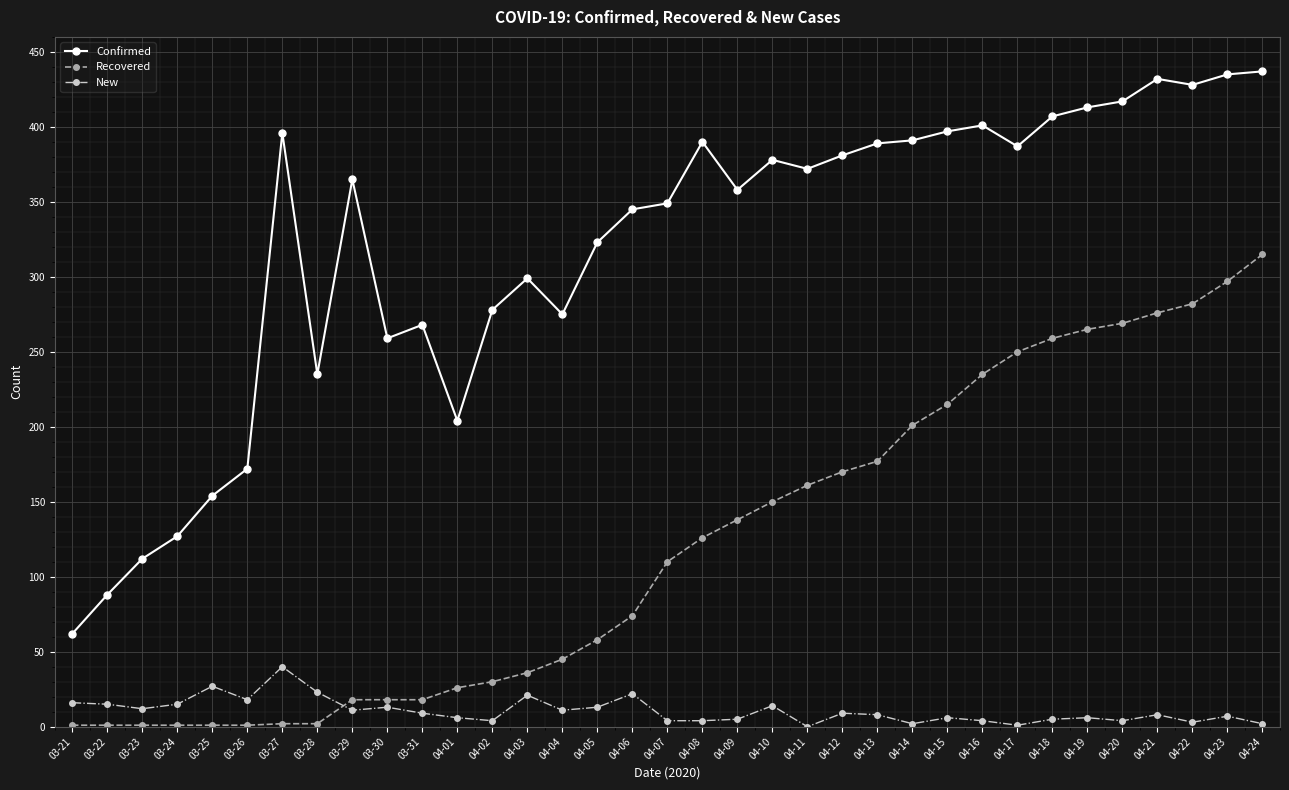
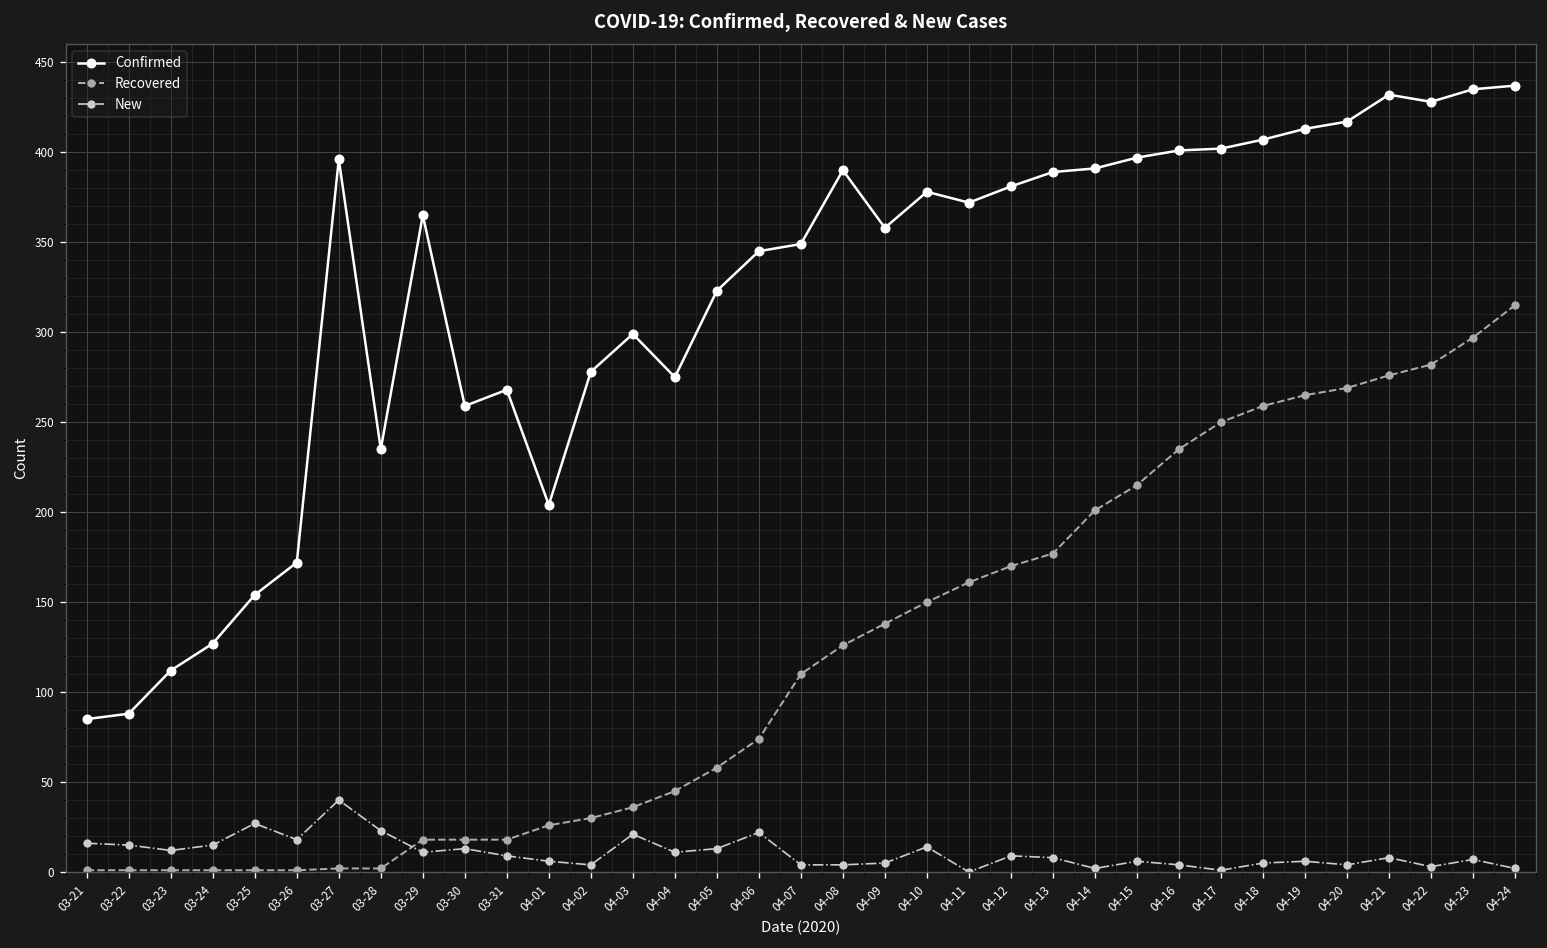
Confirmed, 03-21: 62 -> 85
Confirmed, 04-17: 387 -> 402
